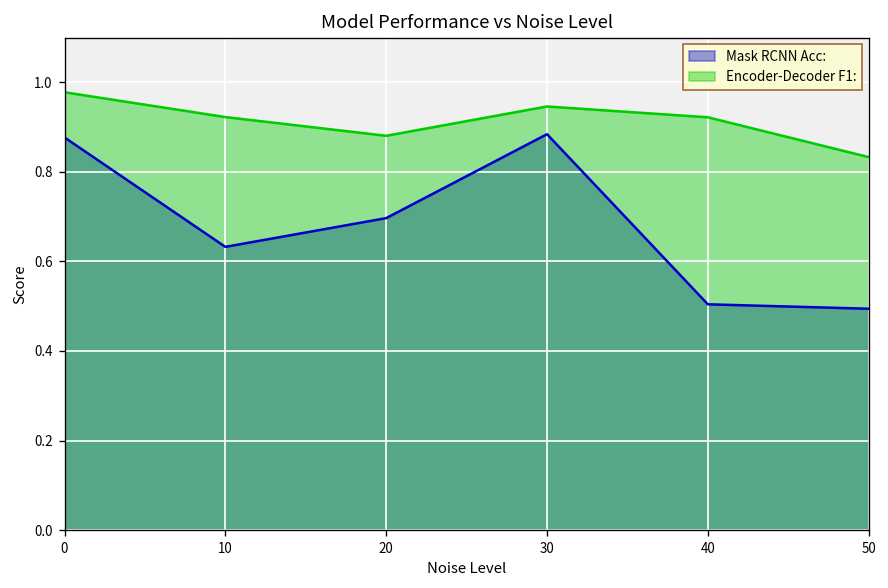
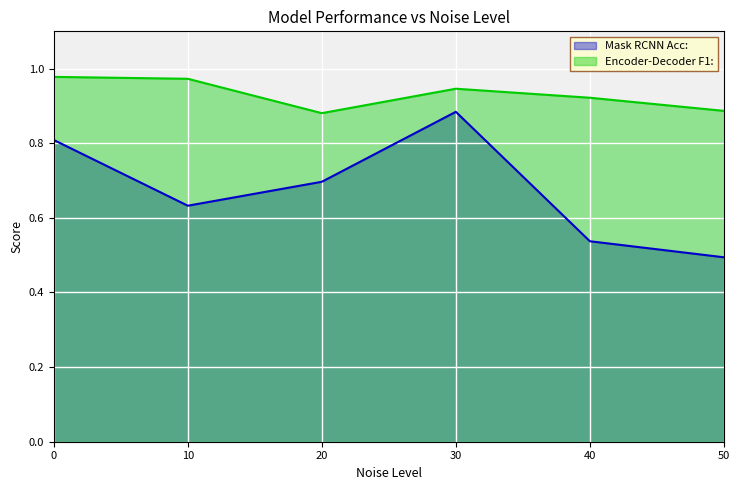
Mask RCNN Acc:, 0: 0.88 -> 0.81
Encoder-Decoder F1:, 10: 0.92 -> 0.97
Mask RCNN Acc:, 40: 0.50 -> 0.54
Encoder-Decoder F1:, 50: 0.83 -> 0.89
